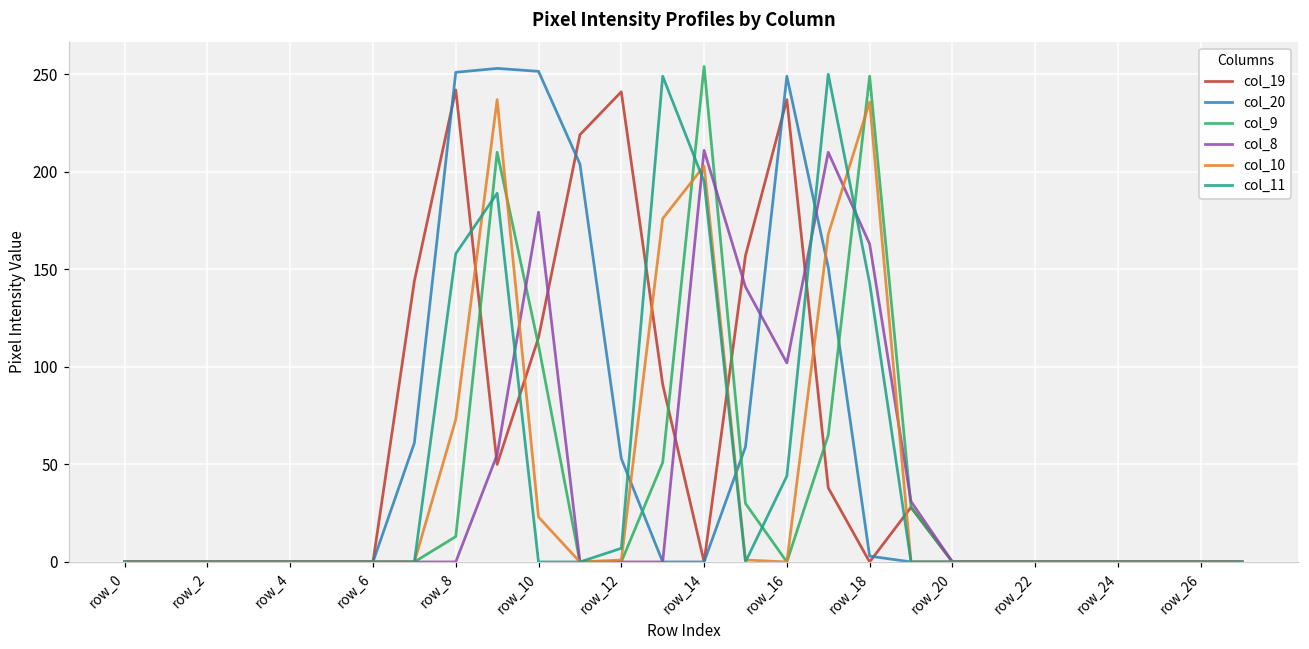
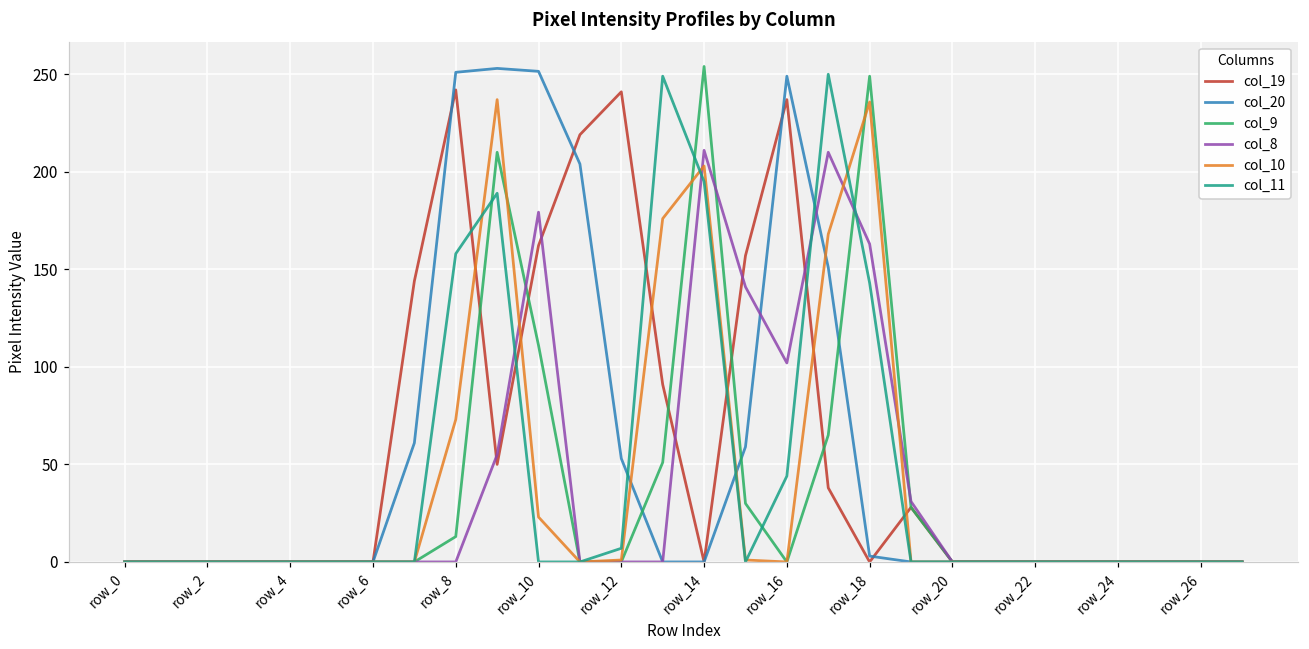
col_19, row_10: 115 -> 162
